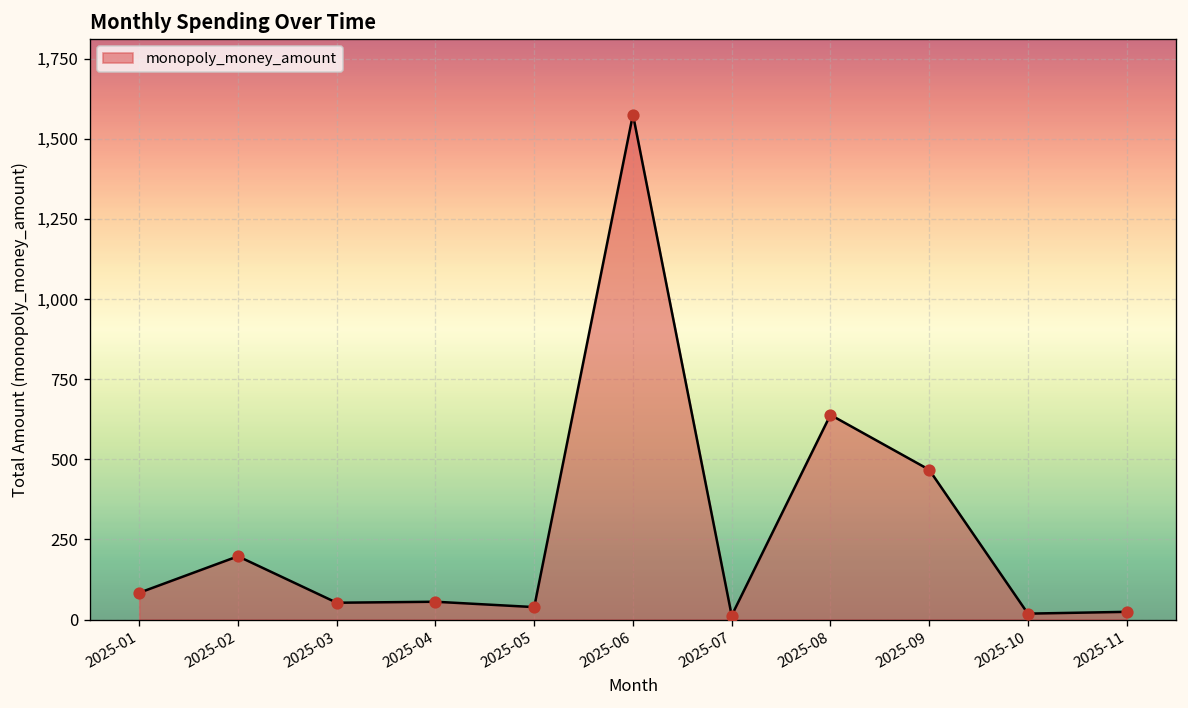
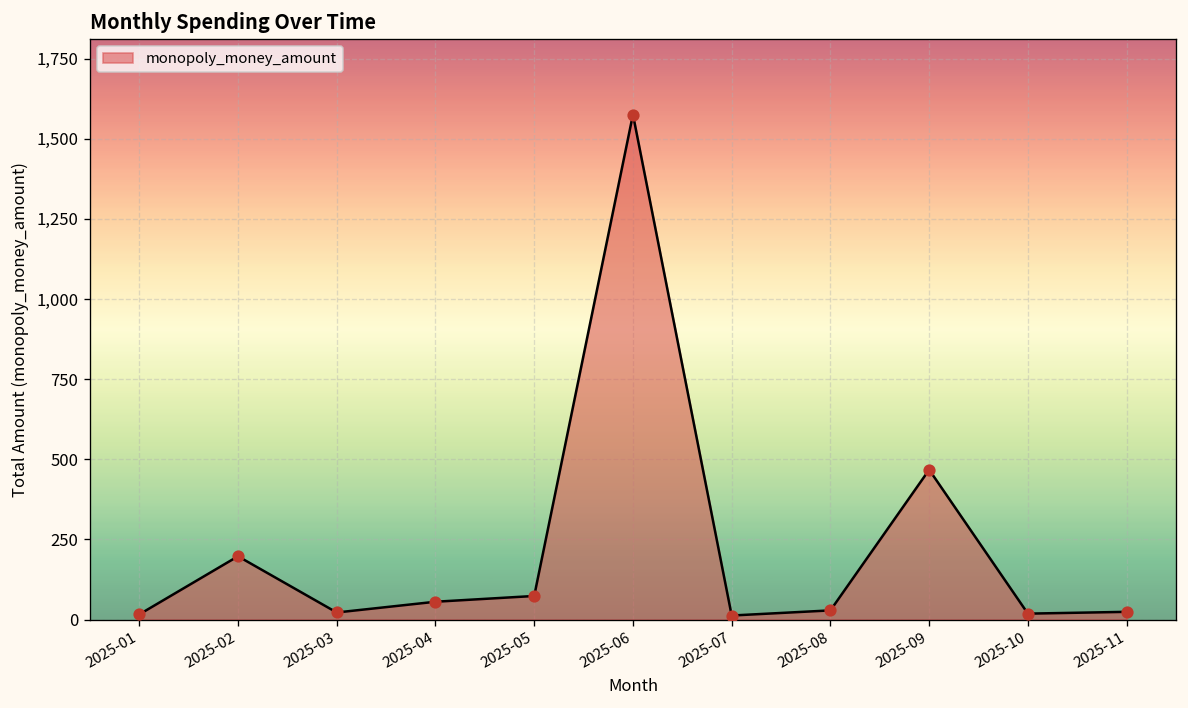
2025-01: 80 -> 20
2025-03: 50 -> 20
2025-05: 40 -> 70
2025-08: 640 -> 30
